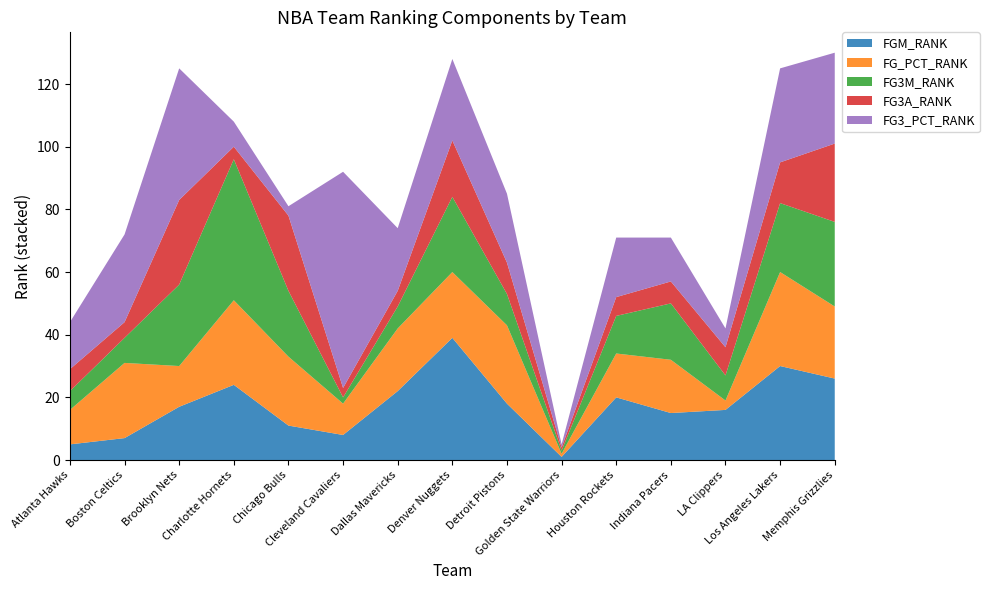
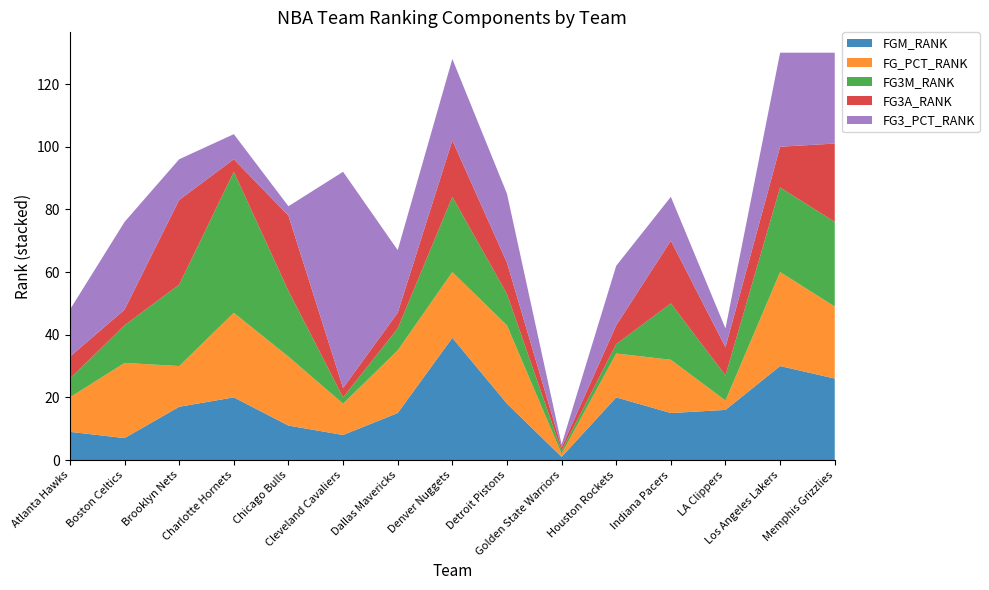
FGM_RANK, Atlanta Hawks: 5 -> 9
FG3M_RANK, Boston Celtics: 8 -> 12
FG3_PCT_RANK, Brooklyn Nets: 42 -> 13
FGM_RANK, Charlotte Hornets: 24 -> 20
FGM_RANK, Dallas Mavericks: 22 -> 15
FG3M_RANK, Houston Rockets: 12 -> 3
FG3A_RANK, Indiana Pacers: 7 -> 20
FG3M_RANK, Los Angeles Lakers: 22 -> 27
